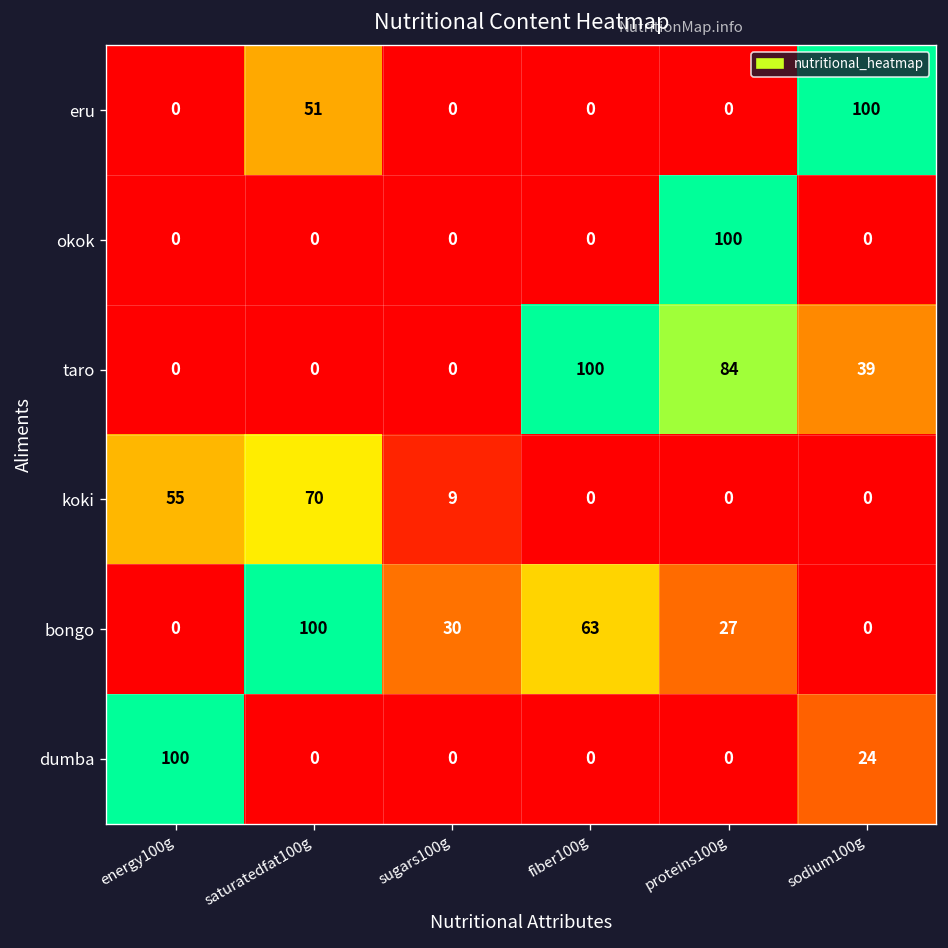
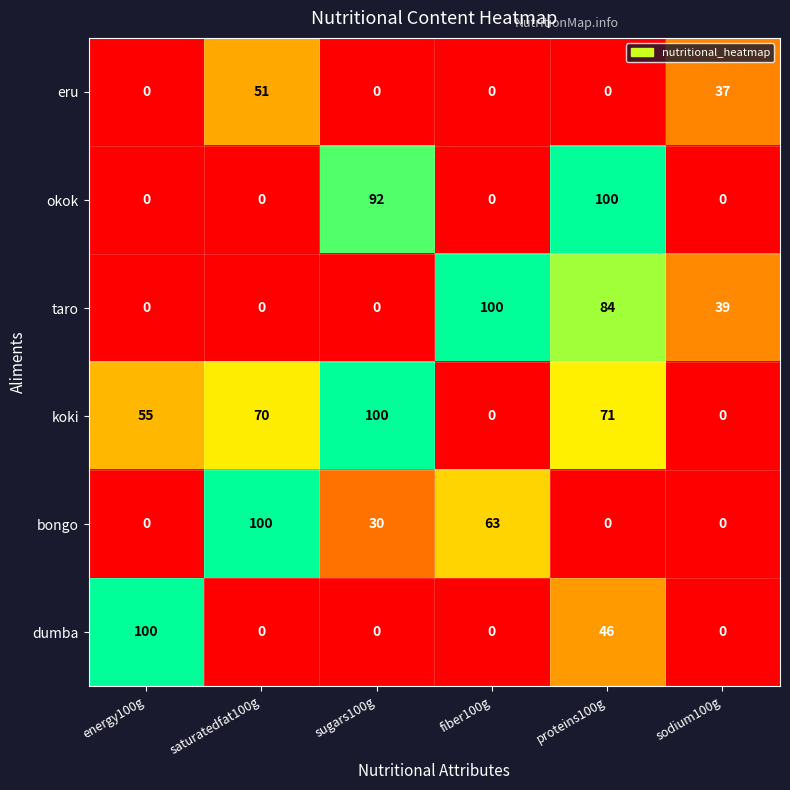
eru, sodium100g: 100 -> 37
okok, sugars100g: 0 -> 92
koki, sugars100g: 9 -> 100
koki, proteins100g: 0 -> 71
bongo, proteins100g: 27 -> 0
dumba, proteins100g: 0 -> 46
dumba, sodium100g: 24 -> 0
